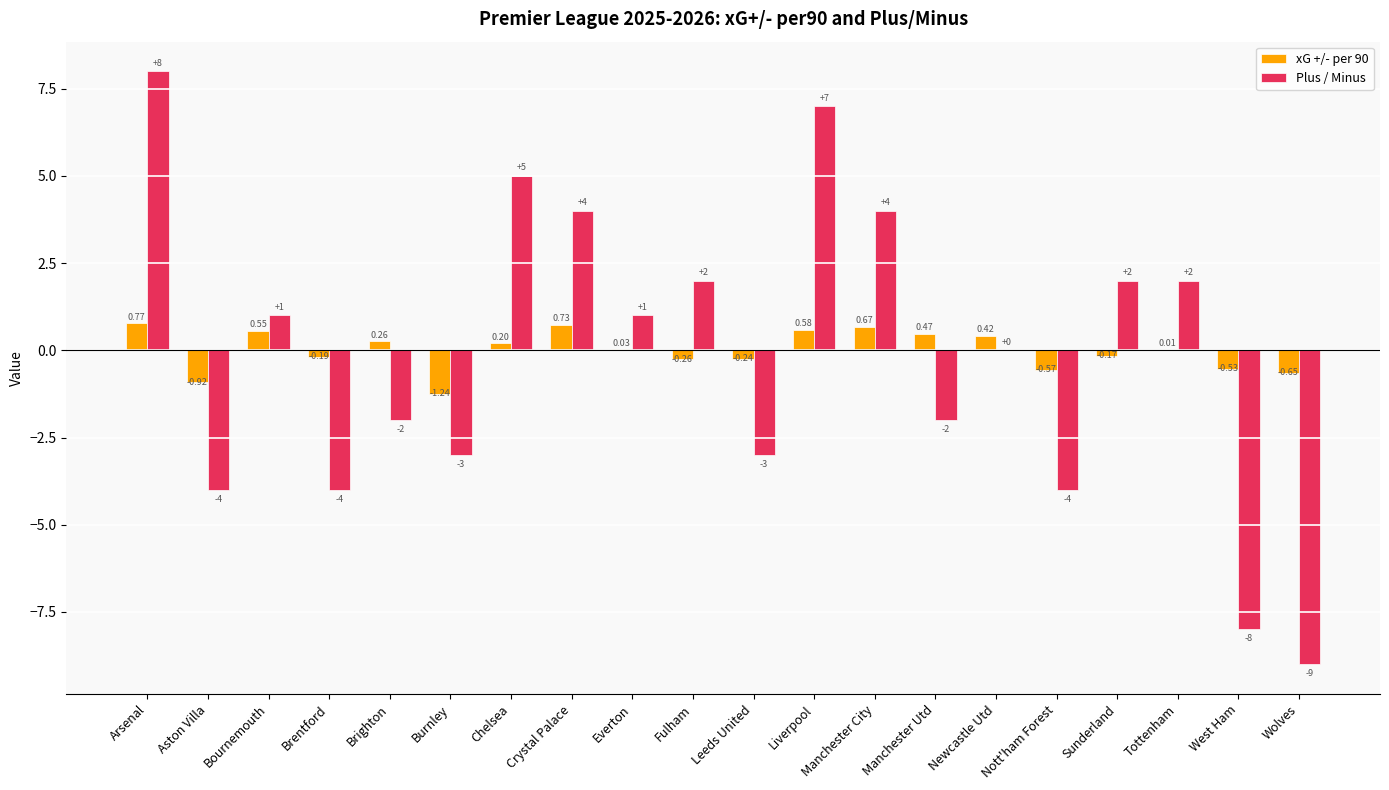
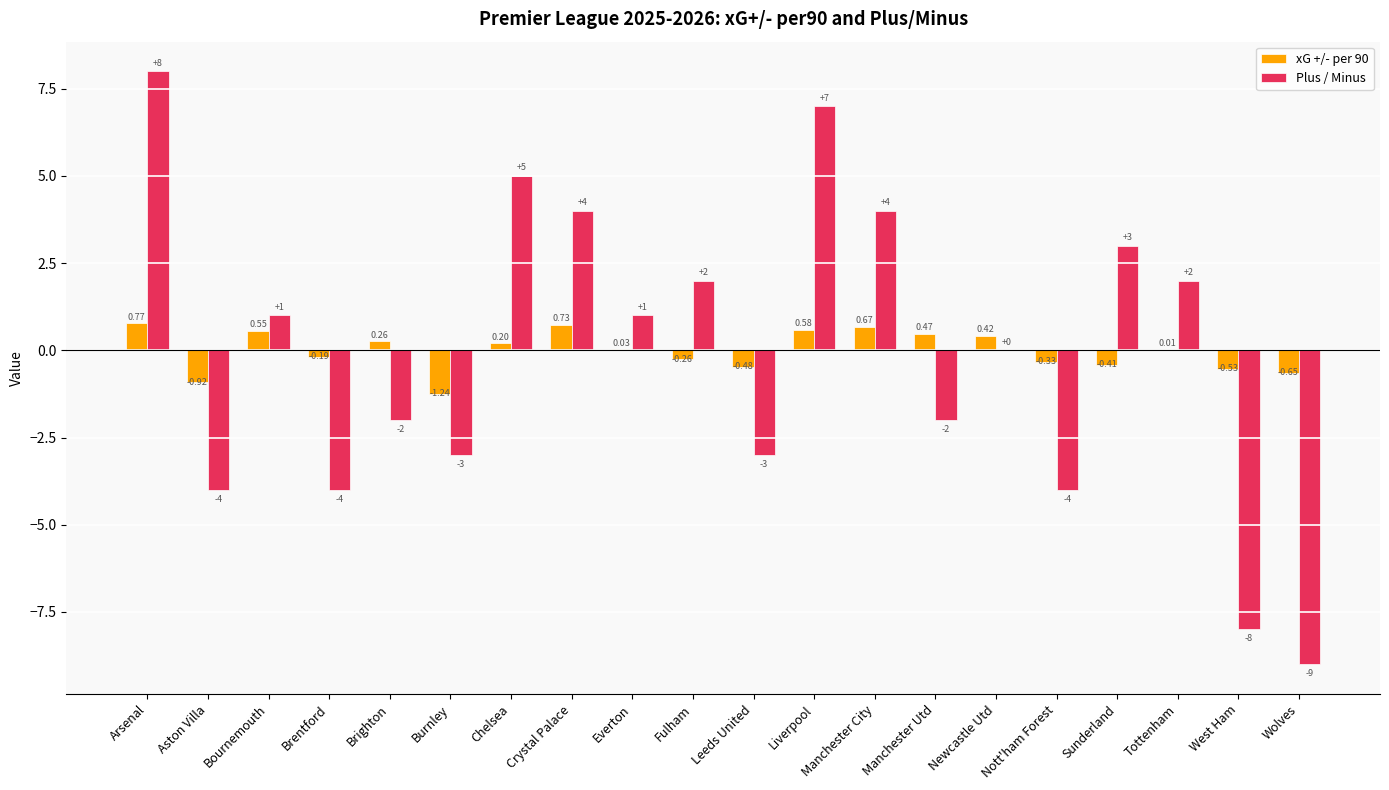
xG +/- per 90, Leeds United: -0.24 -> -0.48
xG +/- per 90, Nott'ham Forest: -0.57 -> -0.33
xG +/- per 90, Sunderland: -0.17 -> -0.41
Plus / Minus, Sunderland: +2 -> +3
